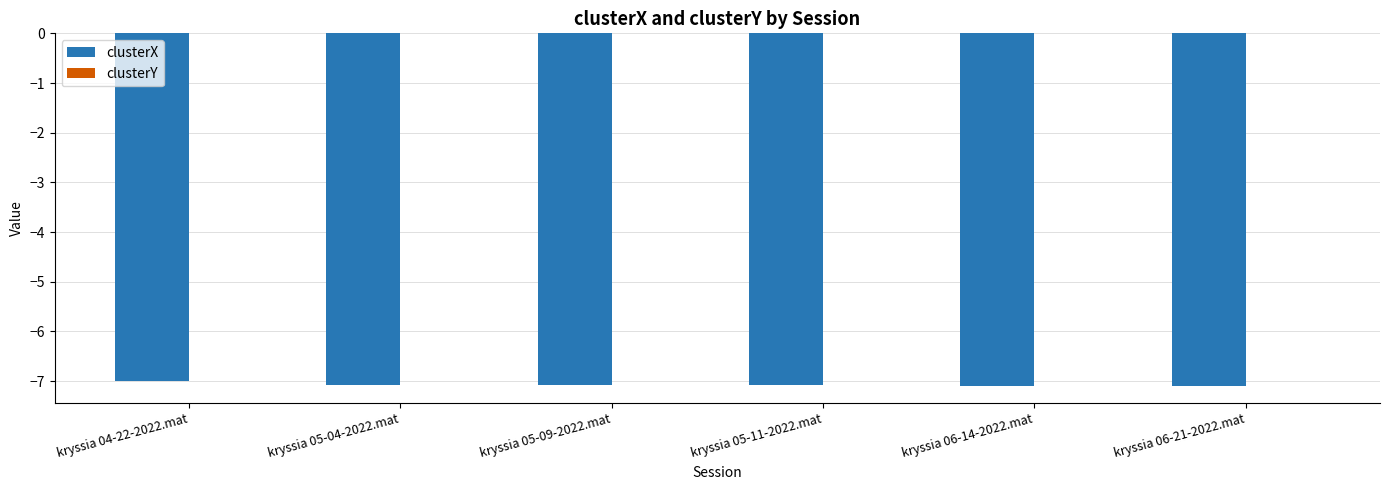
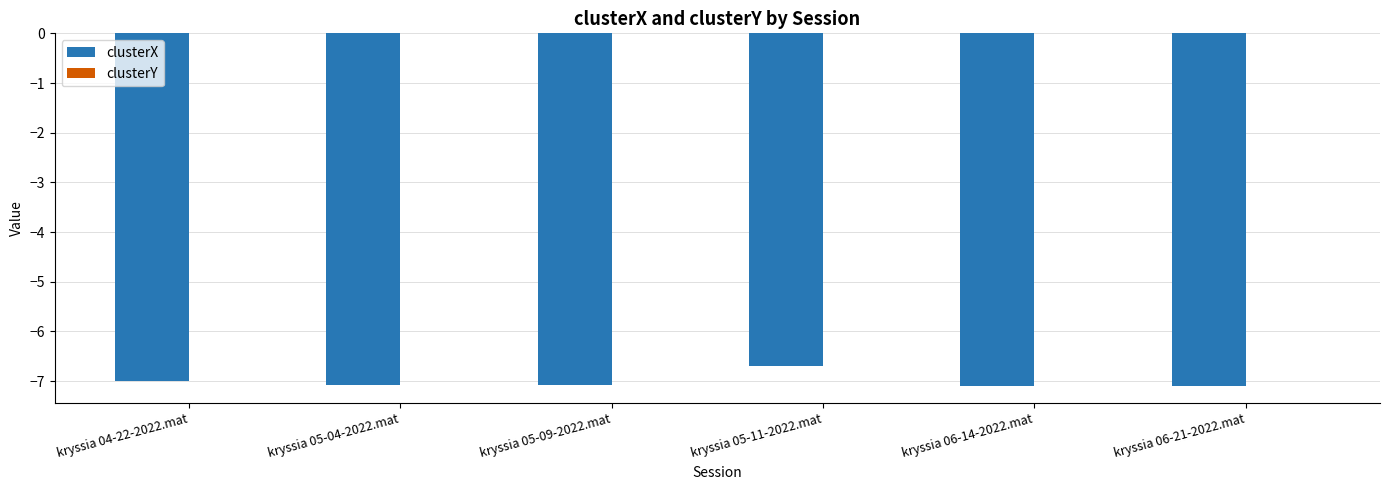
clusterX, kryssia 05-11-2022.mat: -7.1 -> -6.7
